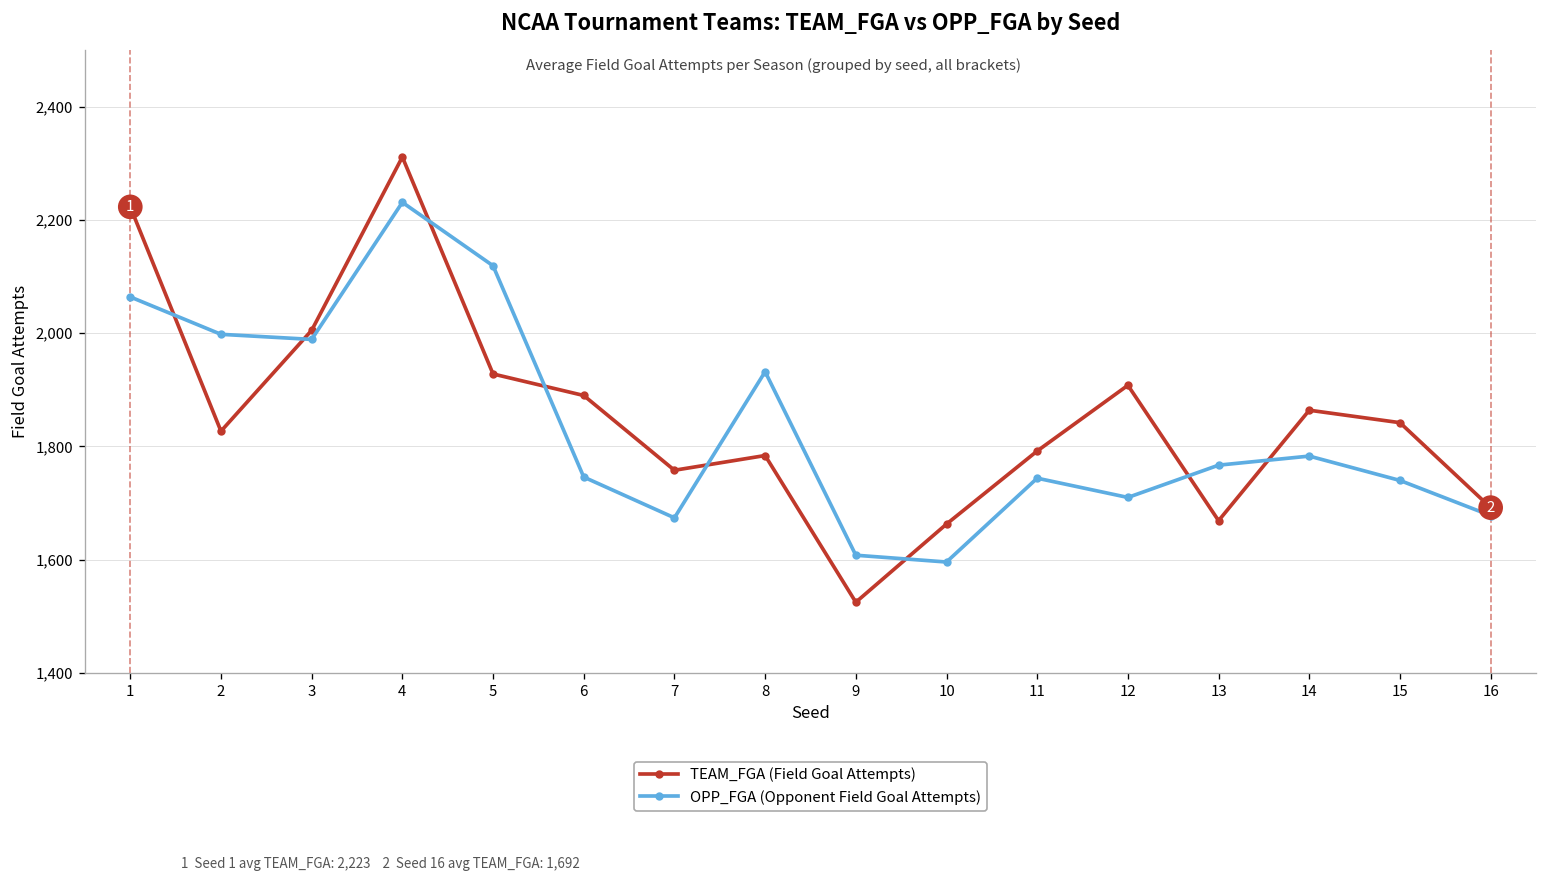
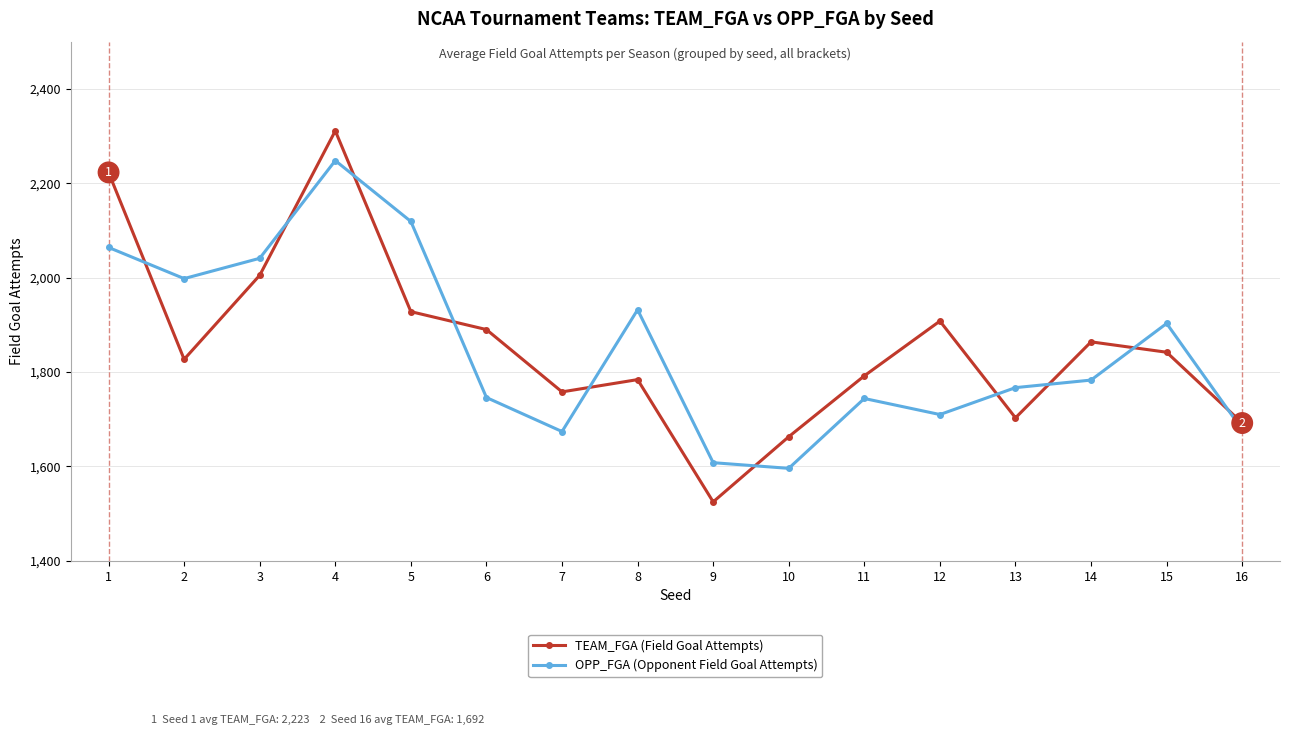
OPP_FGA (Opponent Field Goal Attempts), 3: 1,990 -> 2,040
OPP_FGA (Opponent Field Goal Attempts), 4: 2,230 -> 2,250
TEAM_FGA (Field Goal Attempts), 13: 1,670 -> 1,700
OPP_FGA (Opponent Field Goal Attempts), 15: 1,740 -> 1,900
